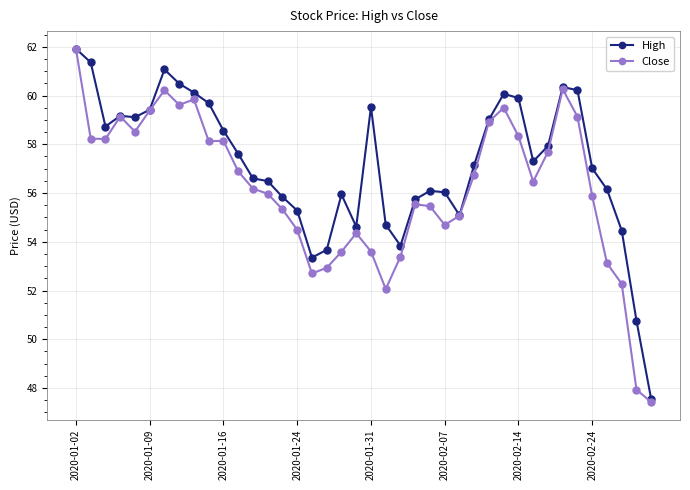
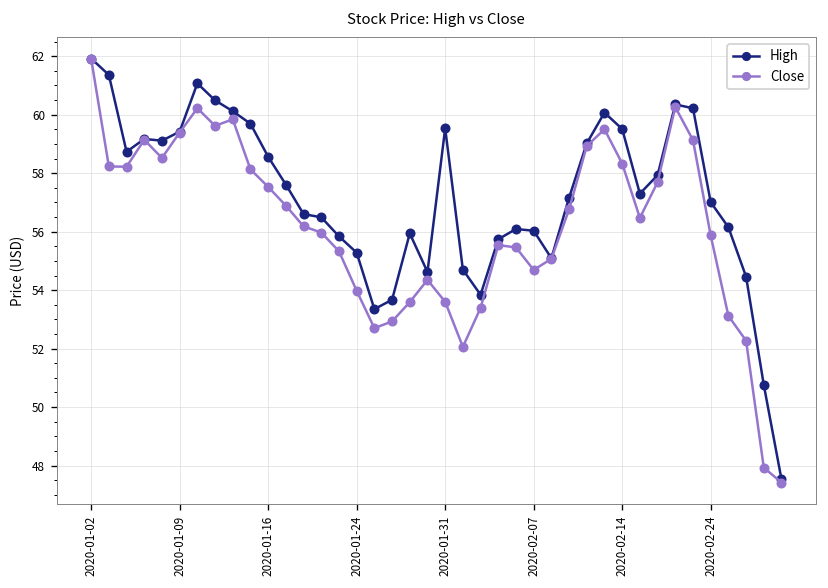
Close, 2020-01-16: 58.1 -> 57.5
Close, 2020-01-24: 54.5 -> 54.0
High, 2020-02-14: 59.9 -> 59.5
